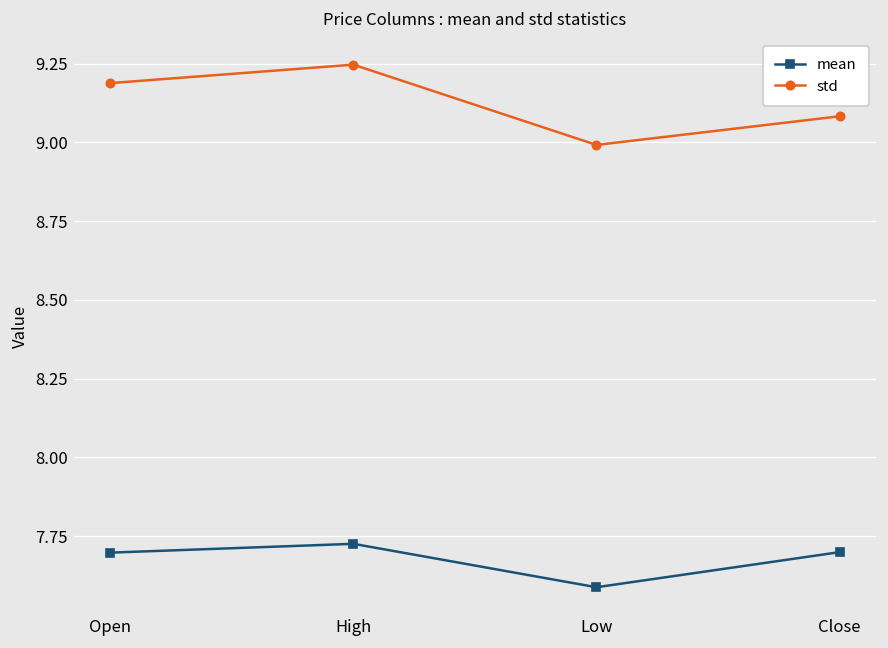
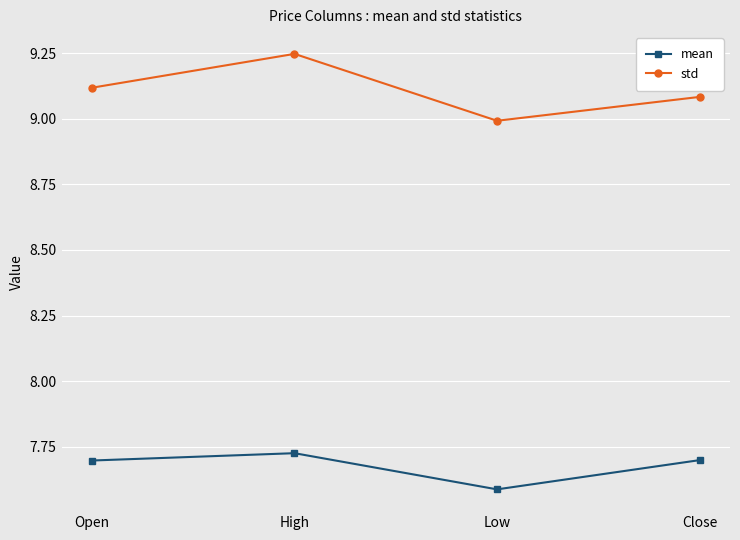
std, Open: 9.19 -> 9.12
